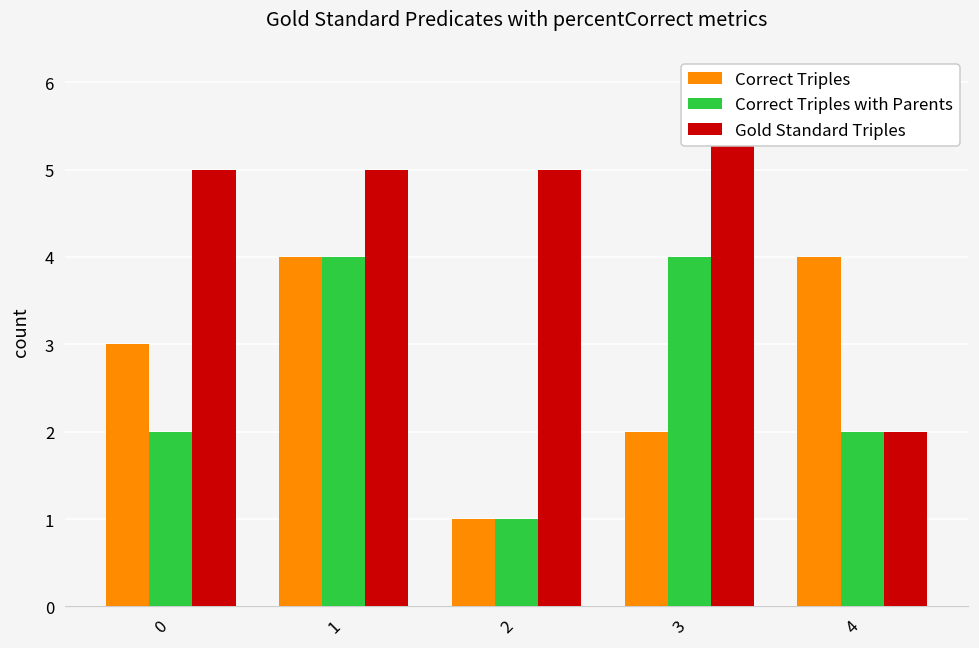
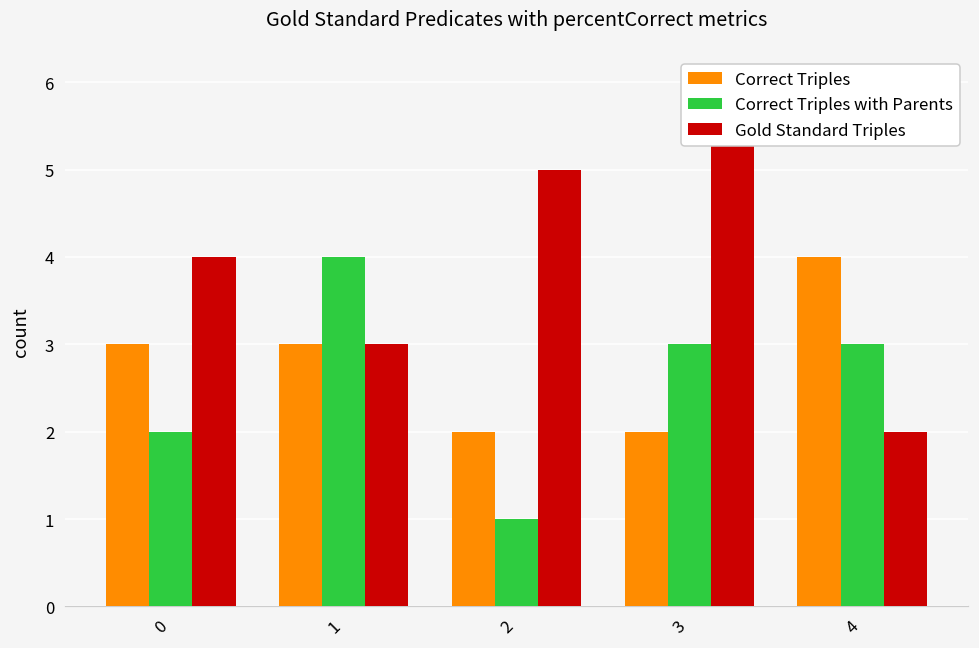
Gold Standard Triples, 0: 5 -> 4
Correct Triples, 1: 4 -> 3
Gold Standard Triples, 1: 5 -> 3
Correct Triples, 2: 1 -> 2
Correct Triples with Parents, 3: 4 -> 3
Correct Triples with Parents, 4: 2 -> 3
